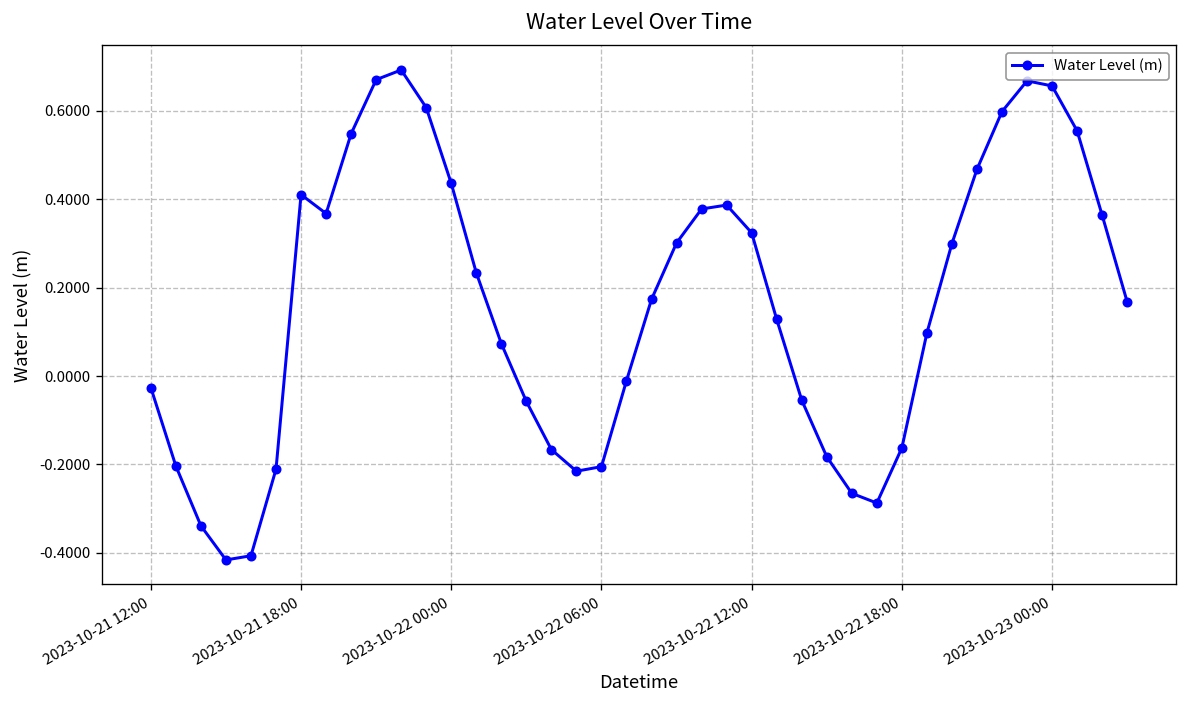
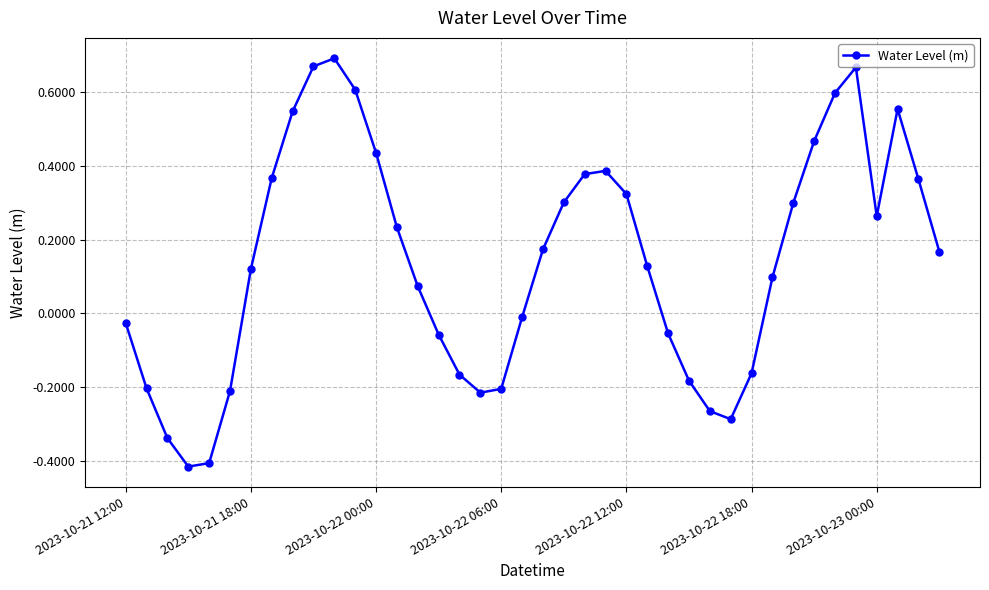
2023-10-21 18:00: 0.41 -> 0.12
2023-10-23 00:00: 0.66 -> 0.26
